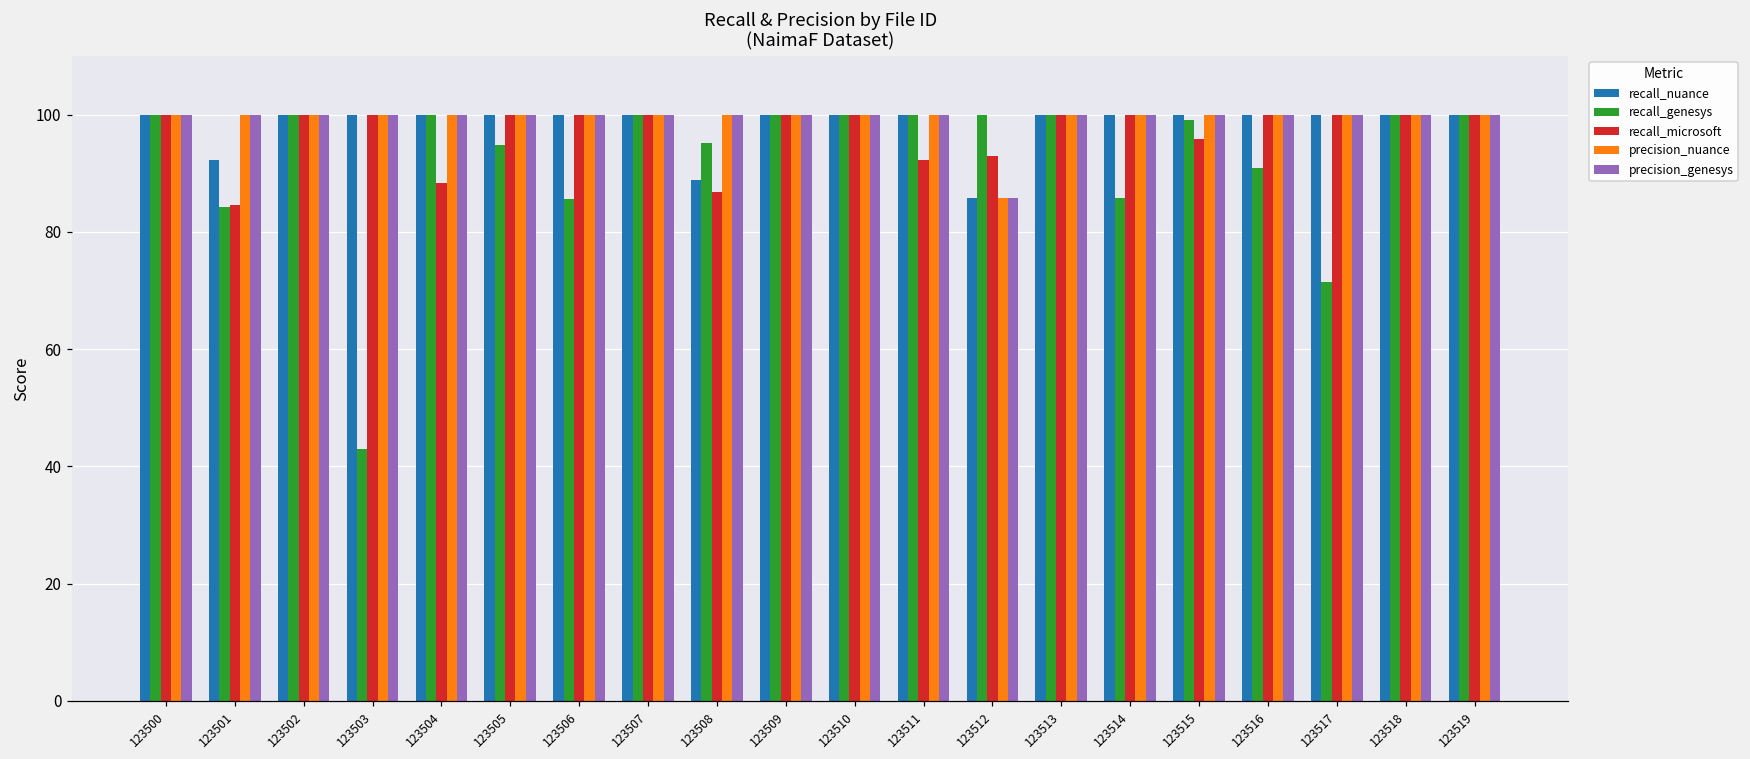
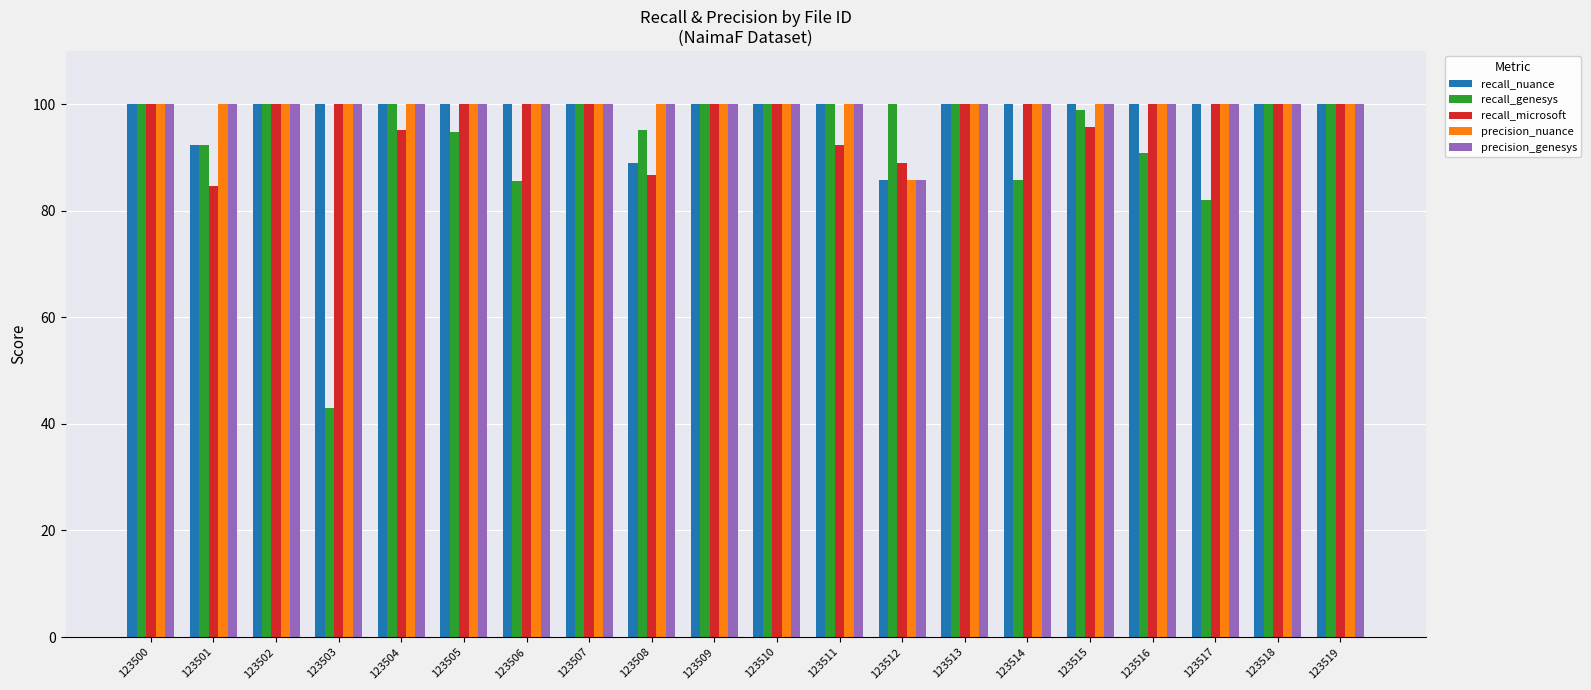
recall_genesys, 123501: 84 -> 92
recall_microsoft, 123504: 88 -> 95
recall_microsoft, 123512: 93 -> 89
recall_genesys, 123517: 71 -> 82
